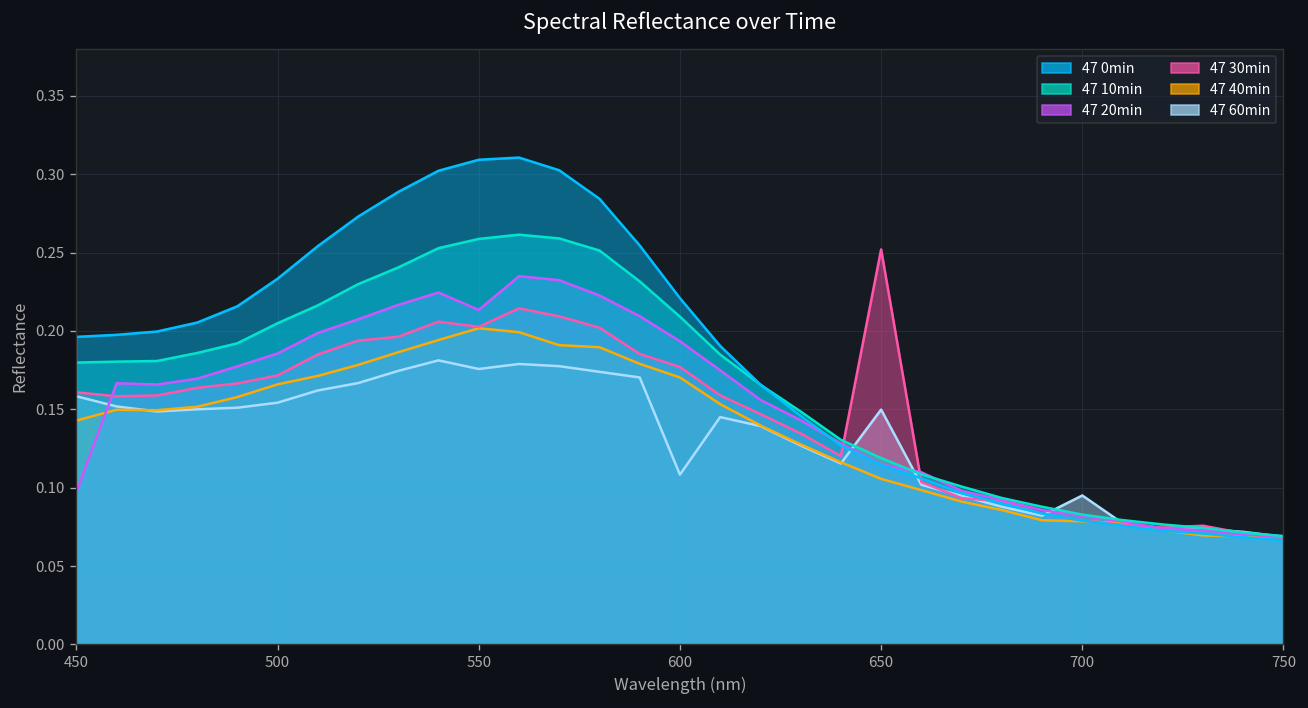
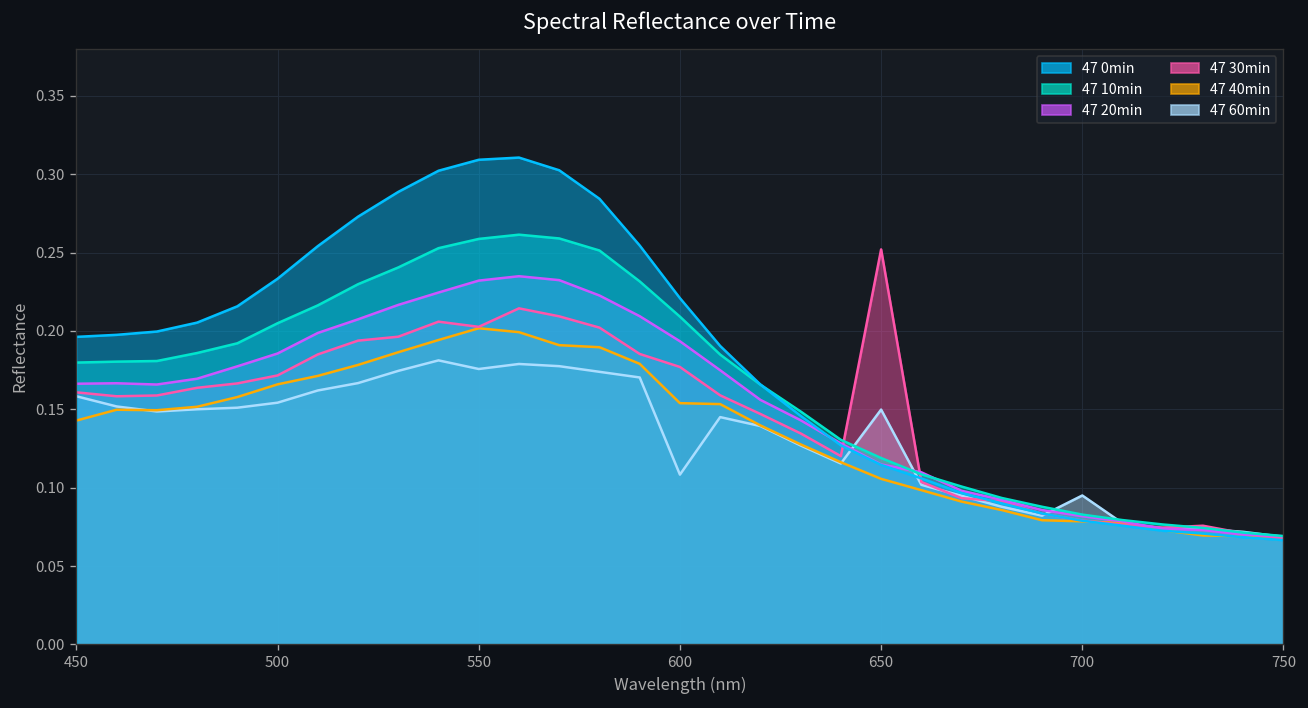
47 20min, 450: 0.097 -> 0.166
47 20min, 550: 0.213 -> 0.232
47 40min, 600: 0.170 -> 0.154
